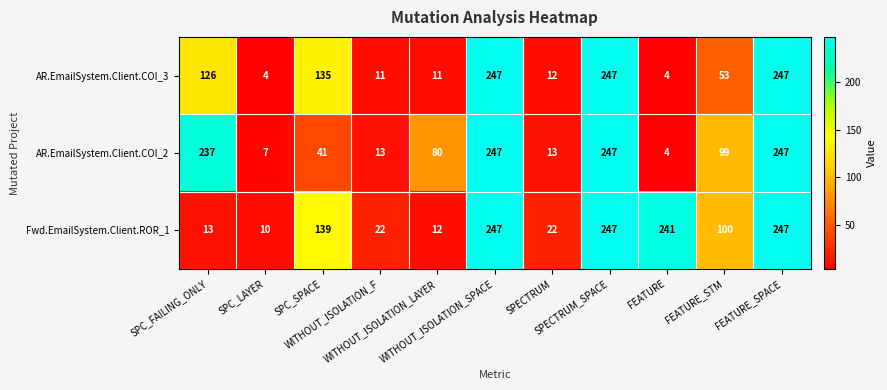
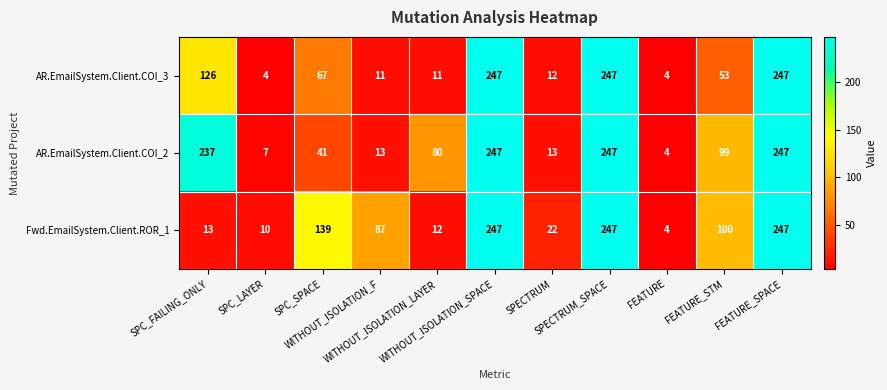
AR.EmailSystem.Client.COI_3, SPC_SPACE: 135 -> 67
Fwd.EmailSystem.Client.ROR_1, WITHOUT_ISOLATION_F: 22 -> 87
Fwd.EmailSystem.Client.ROR_1, FEATURE: 241 -> 4
